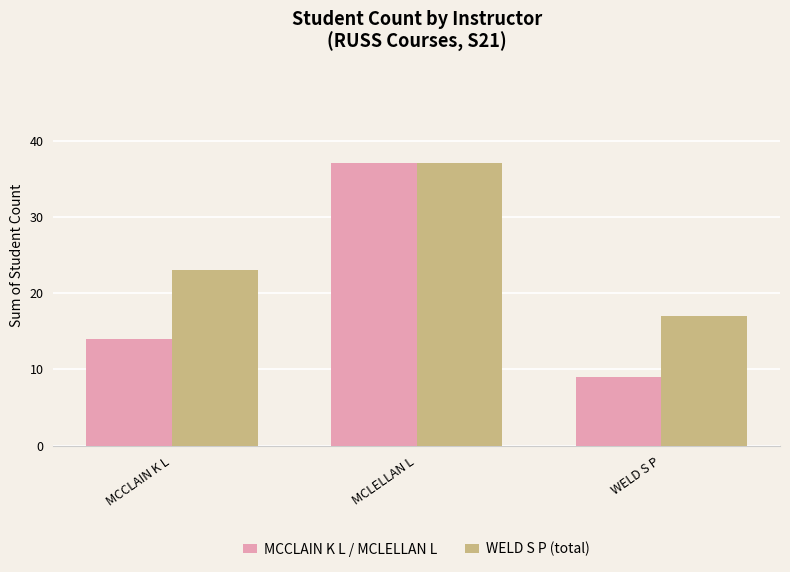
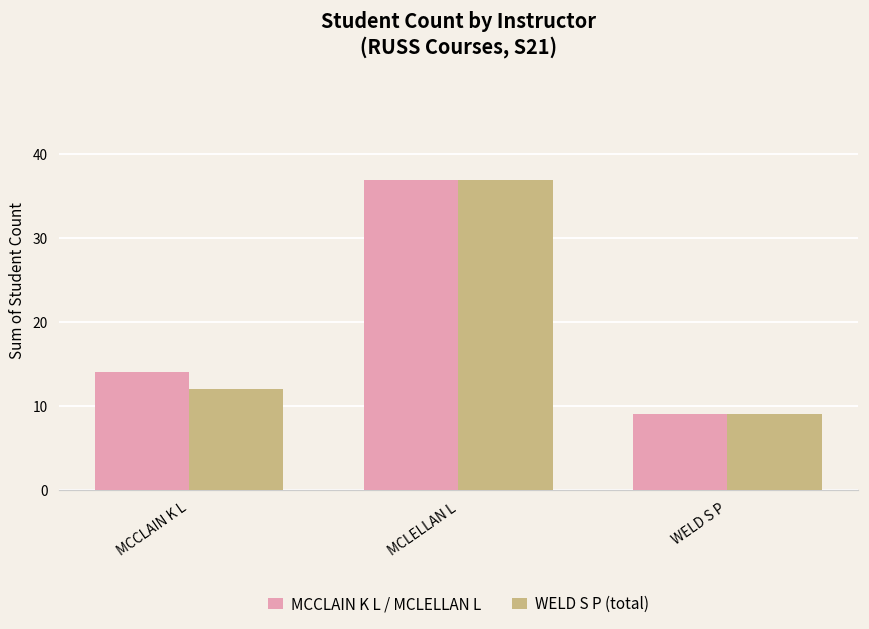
WELD S P (total), MCCLAIN K L: 23 -> 12
WELD S P (total), WELD S P: 17 -> 9
